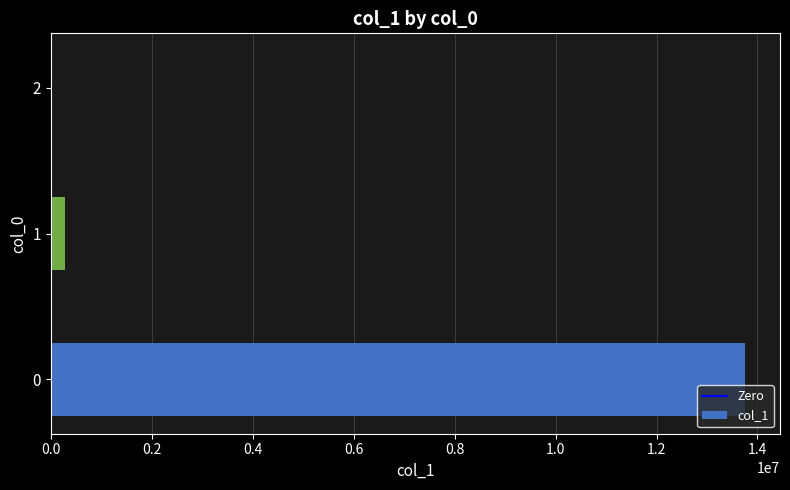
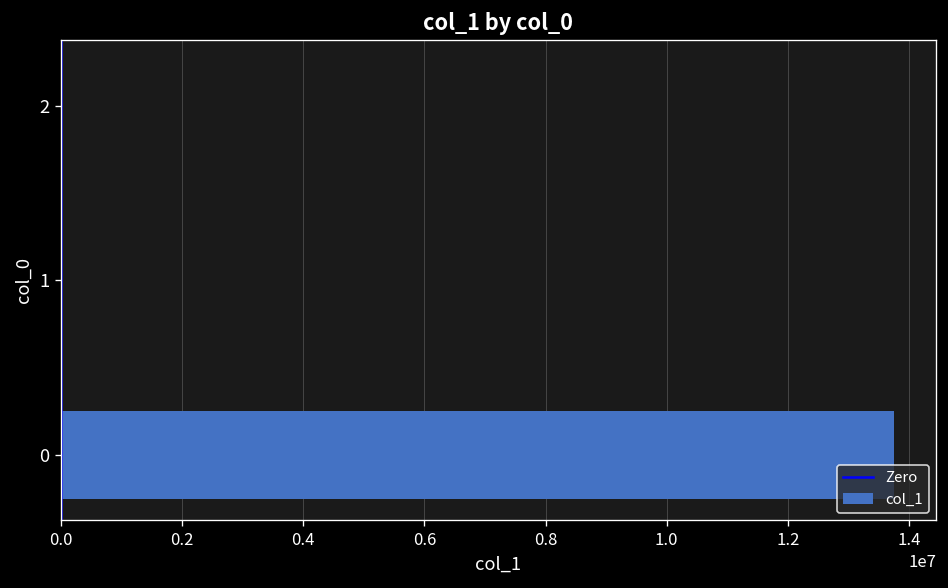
1: 300000 -> 0
